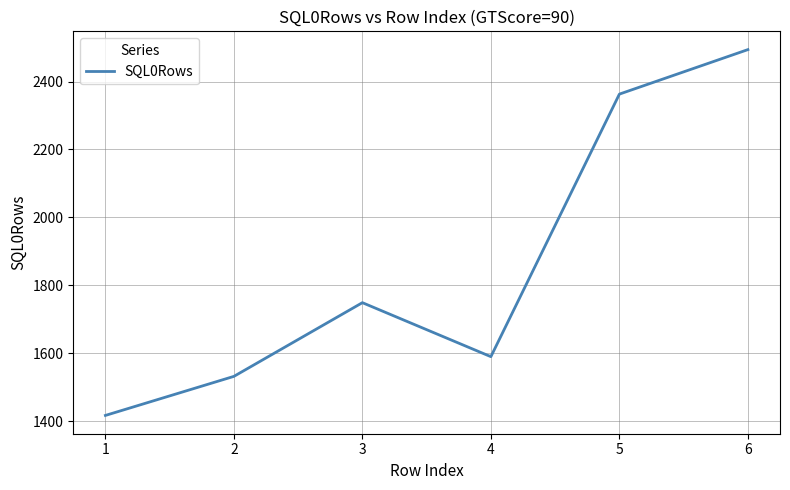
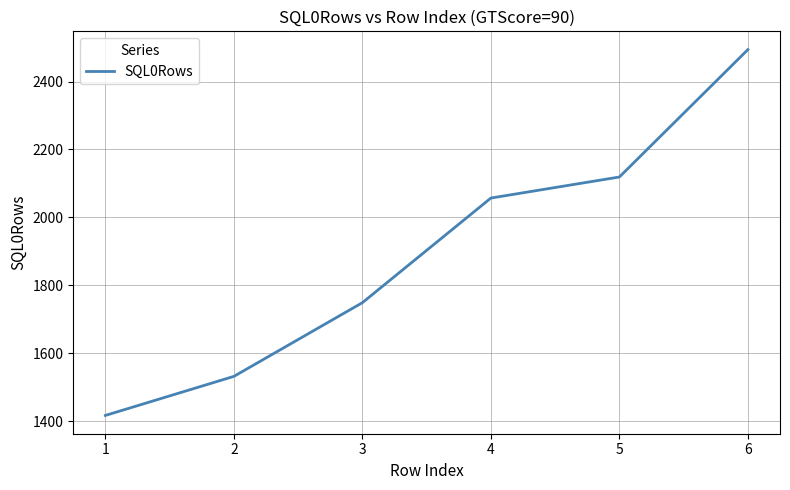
4: 1590 -> 2060
5: 2360 -> 2120
